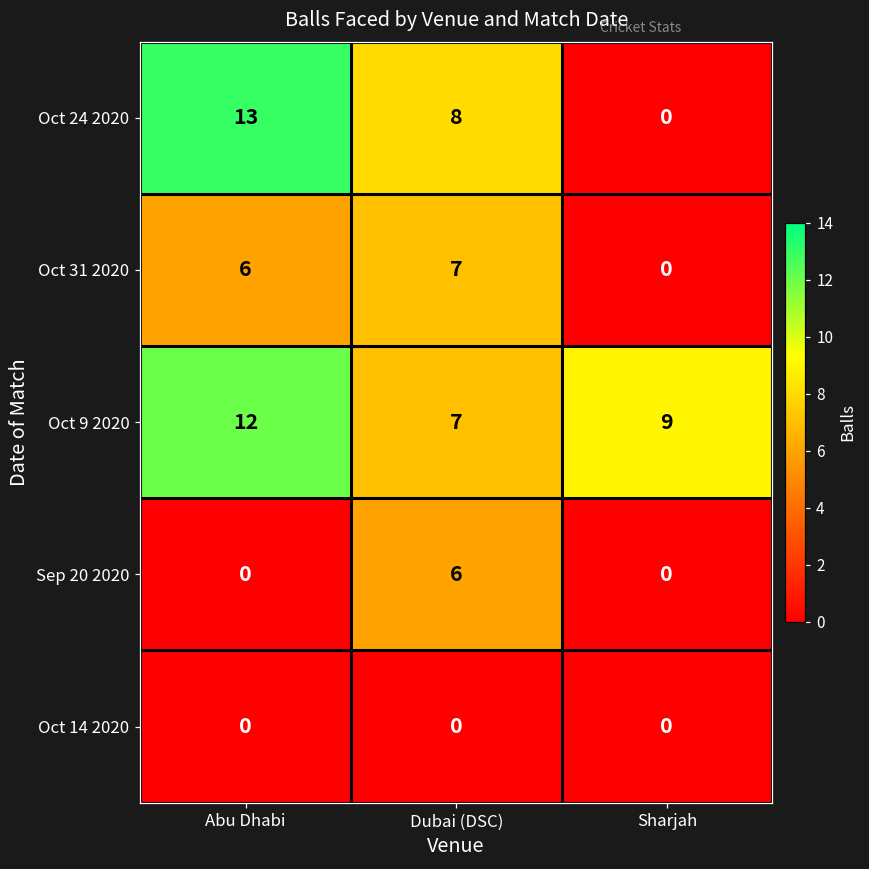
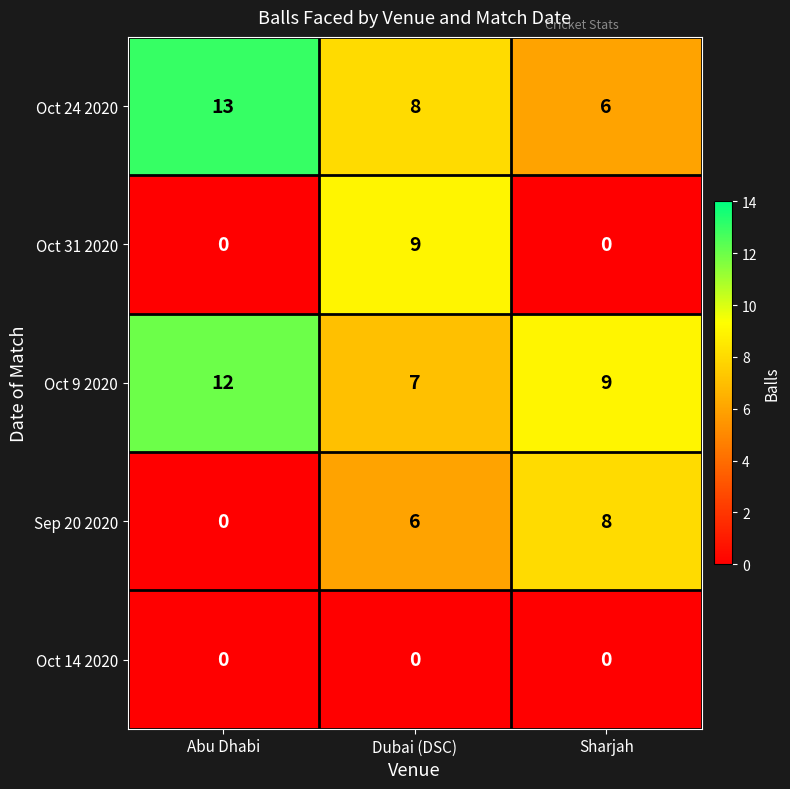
Oct 24 2020, Sharjah: 0 -> 6
Oct 31 2020, Abu Dhabi: 6 -> 0
Oct 31 2020, Dubai (DSC): 7 -> 9
Sep 20 2020, Sharjah: 0 -> 8
